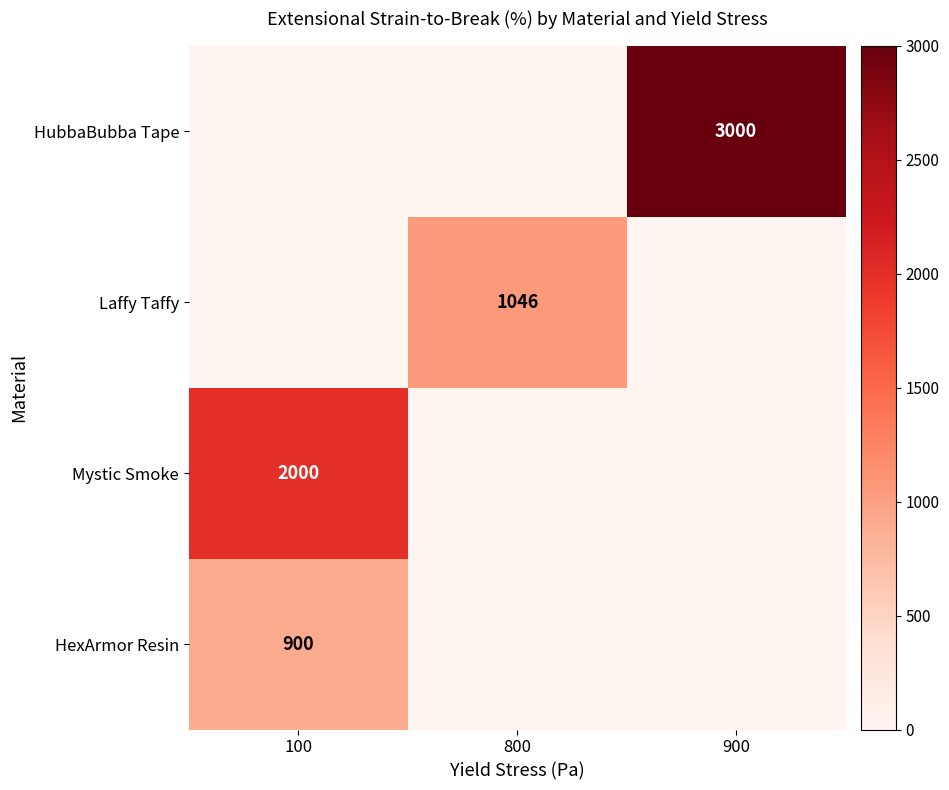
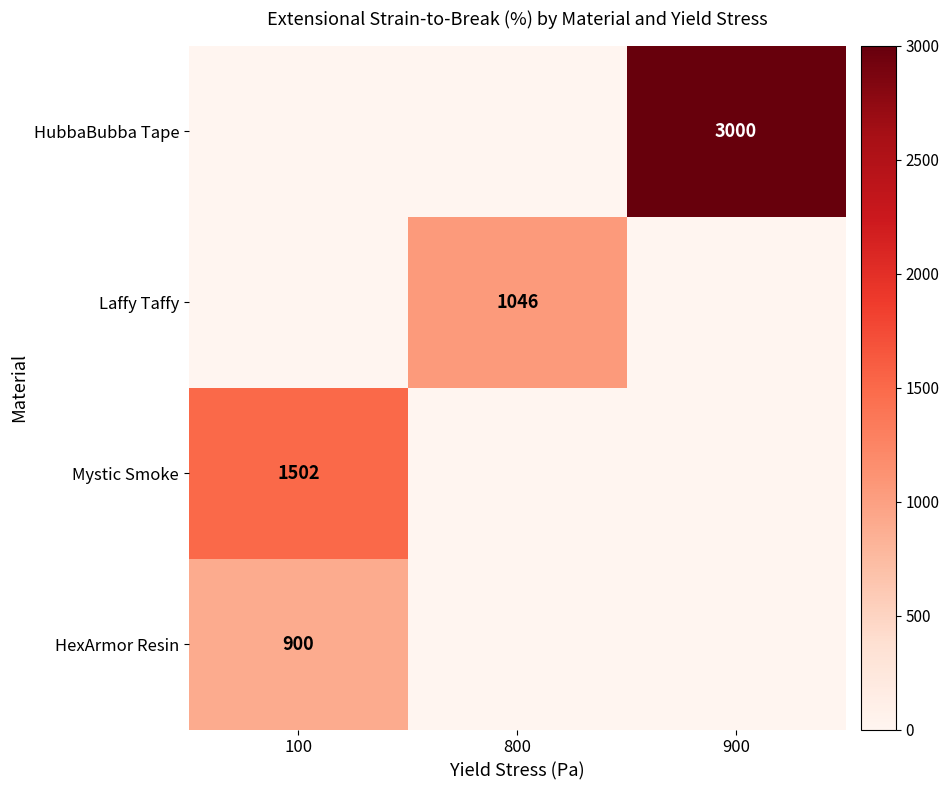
Mystic Smoke, 100: 2000 -> 1502
